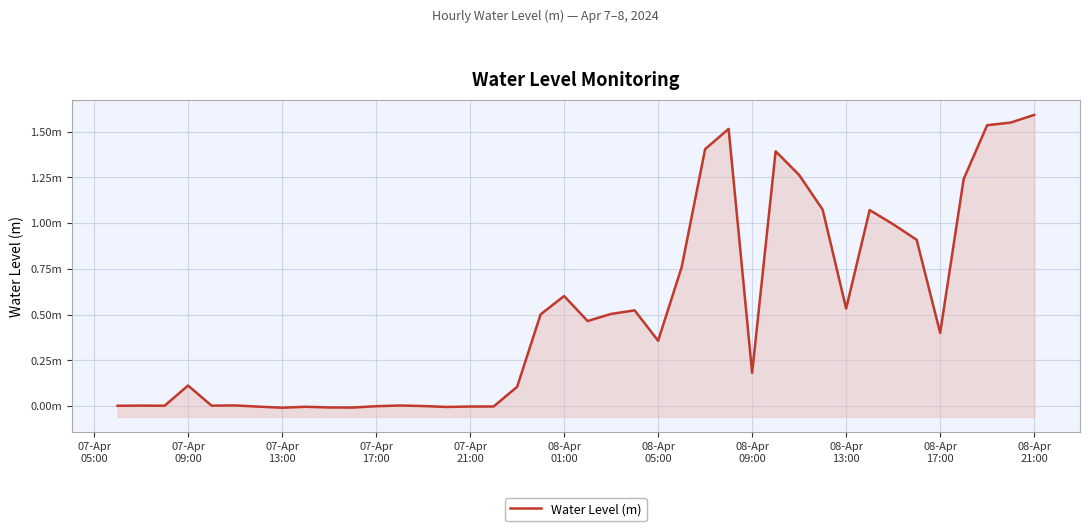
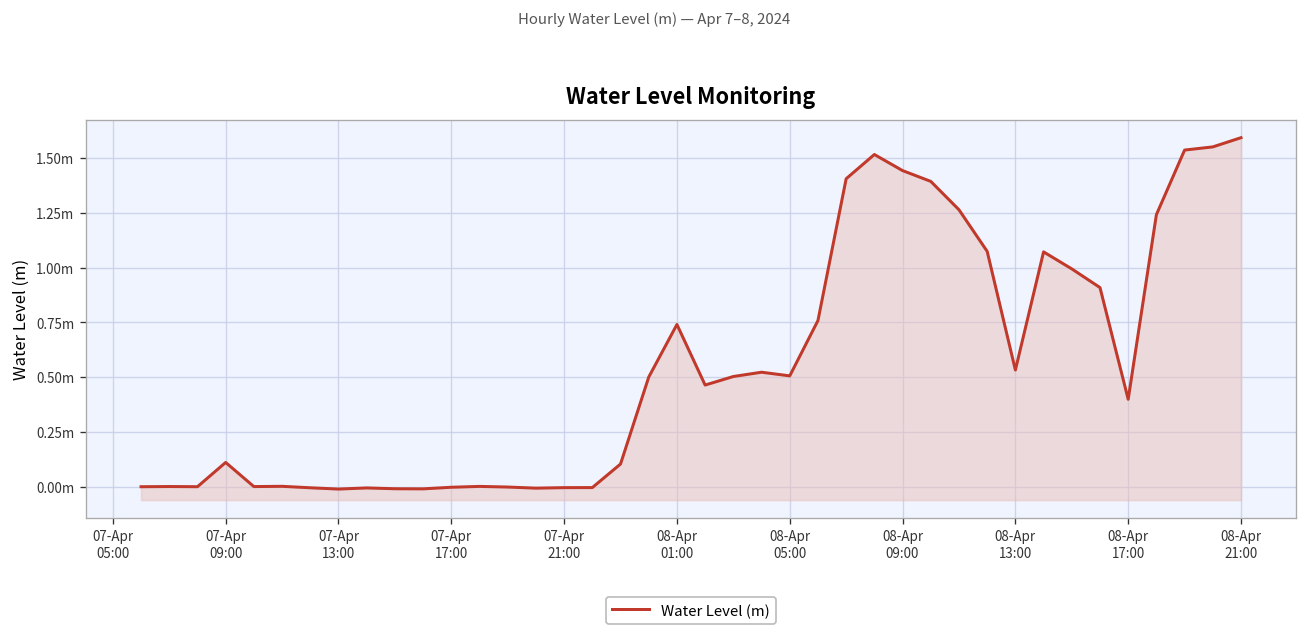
08-Apr 01:00: 0.60m -> 0.74m
08-Apr 05:00: 0.36m -> 0.51m
08-Apr 09:00: 0.18m -> 1.44m
